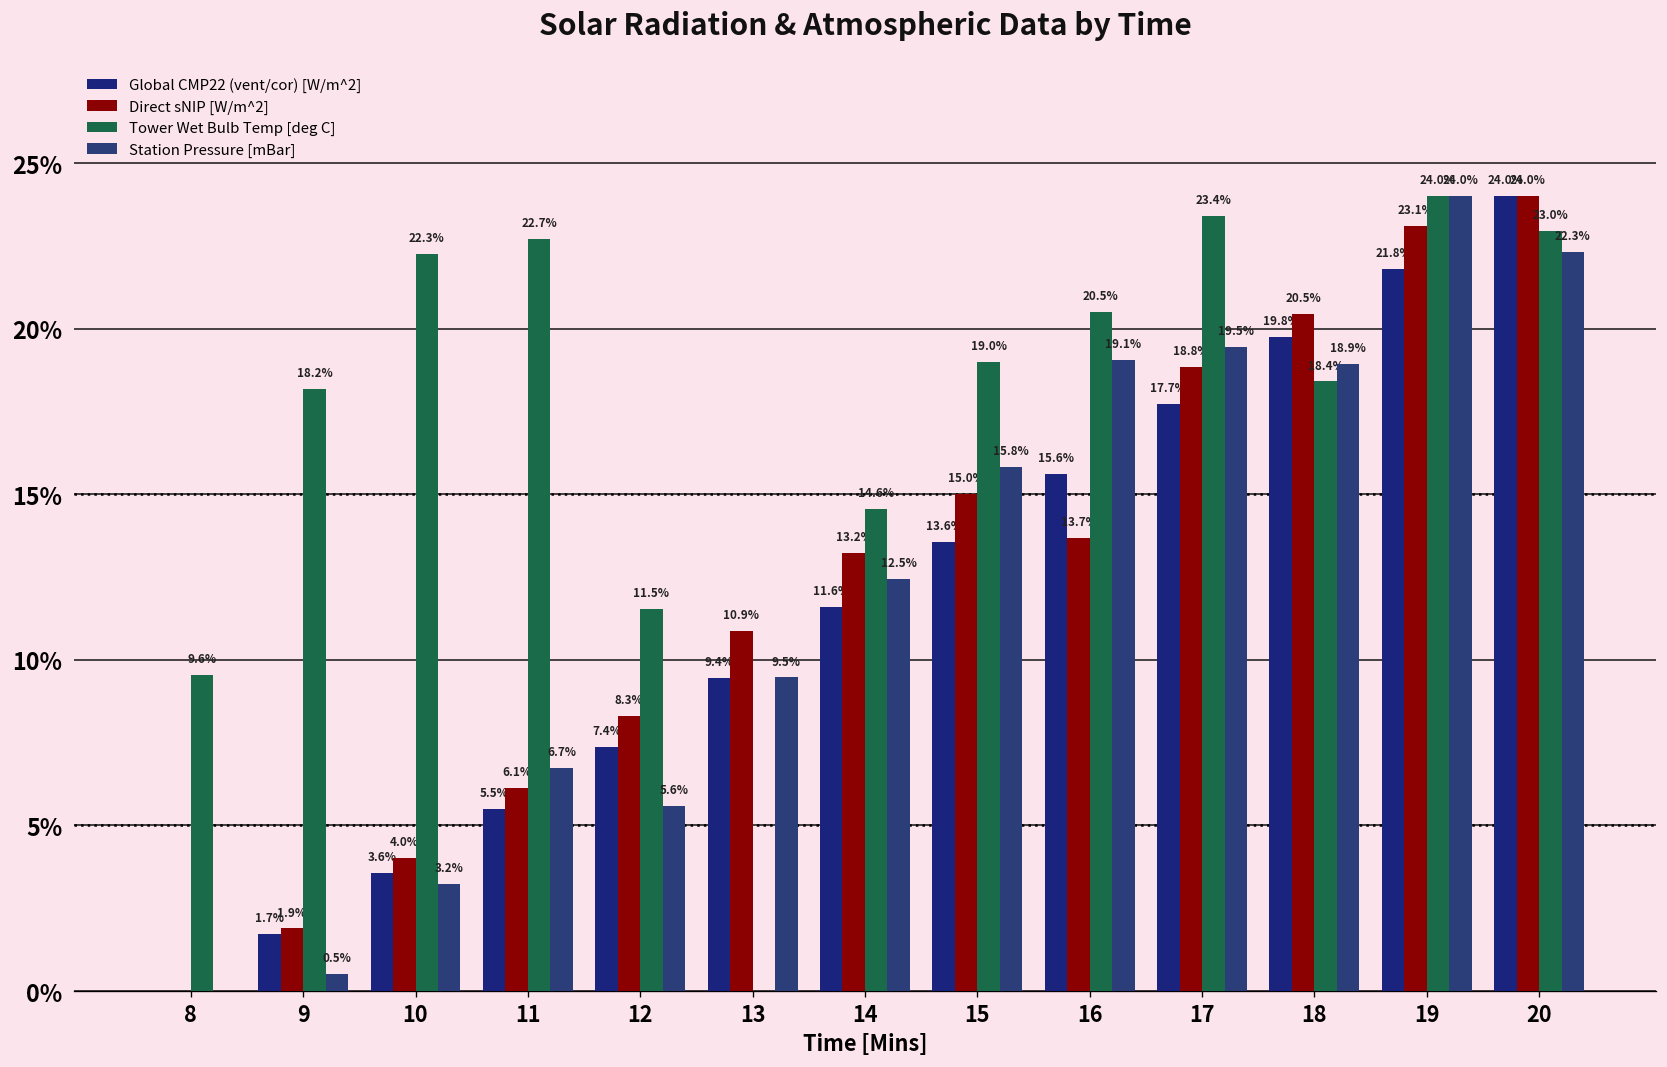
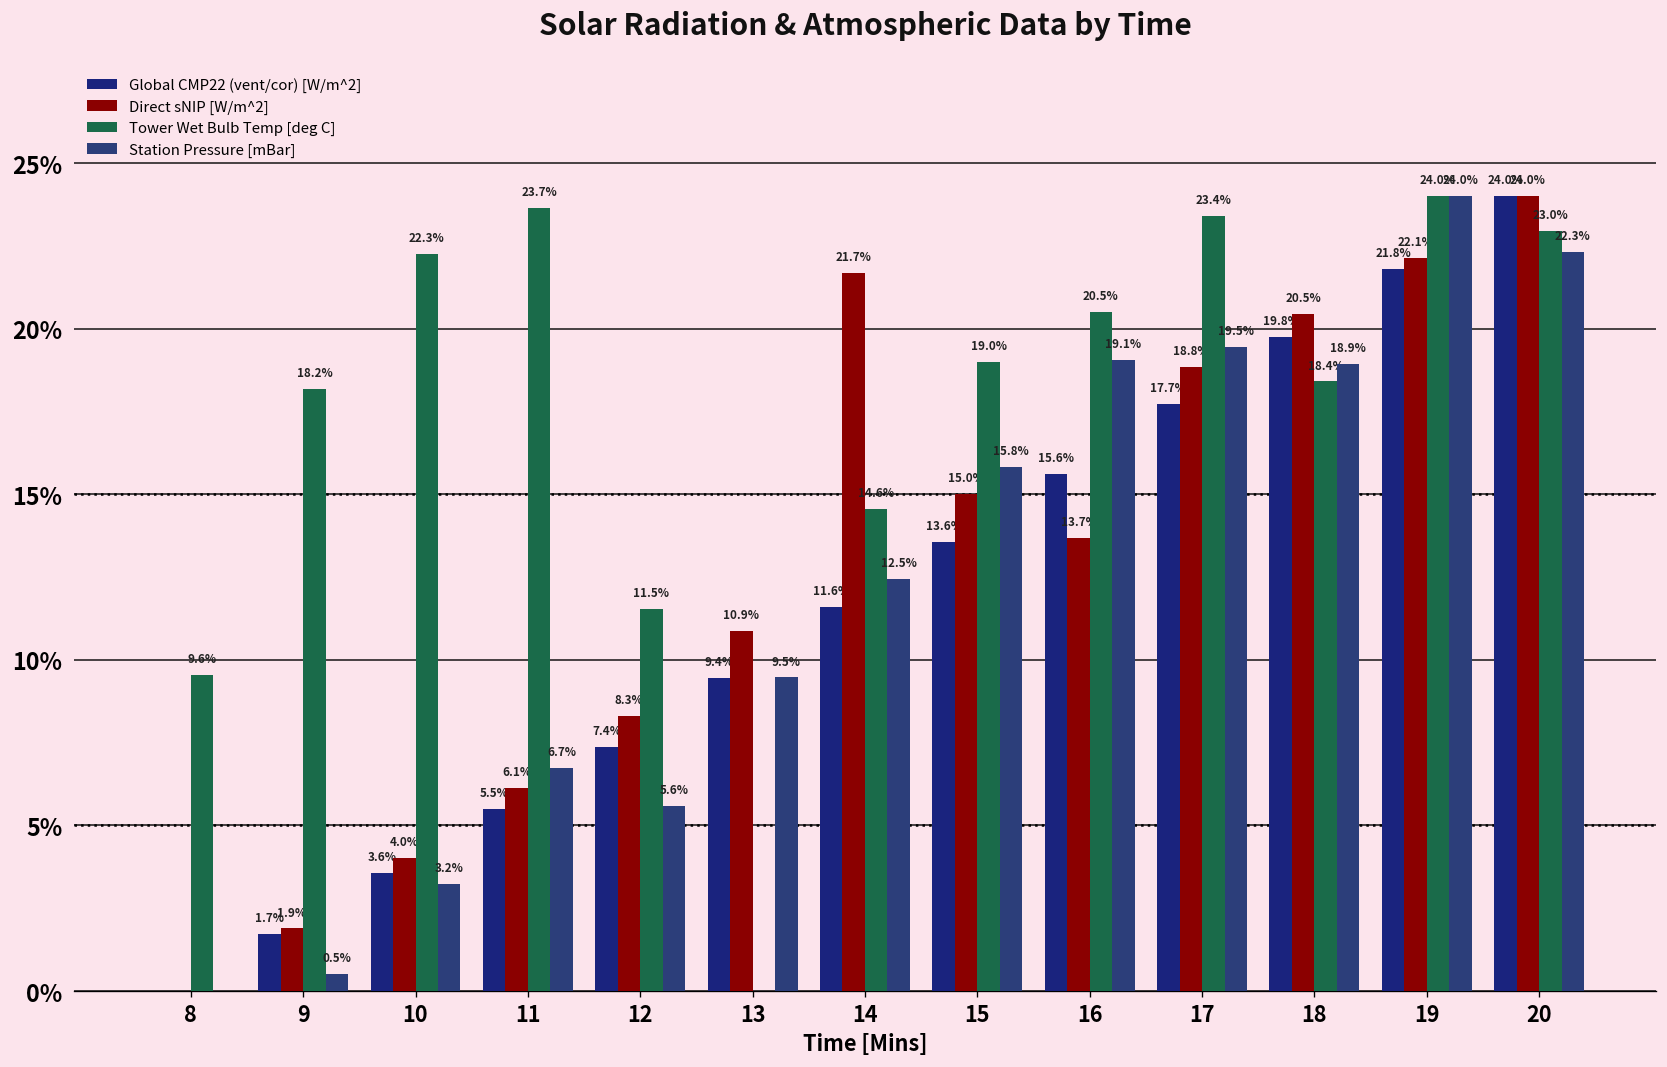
Tower Wet Bulb Temp [deg C], 11: 22.7% -> 23.7%
Direct sNIP [W/m^2], 14: 13.2% -> 21.7%
Direct sNIP [W/m^2], 19: 23.1% -> 22.1%
